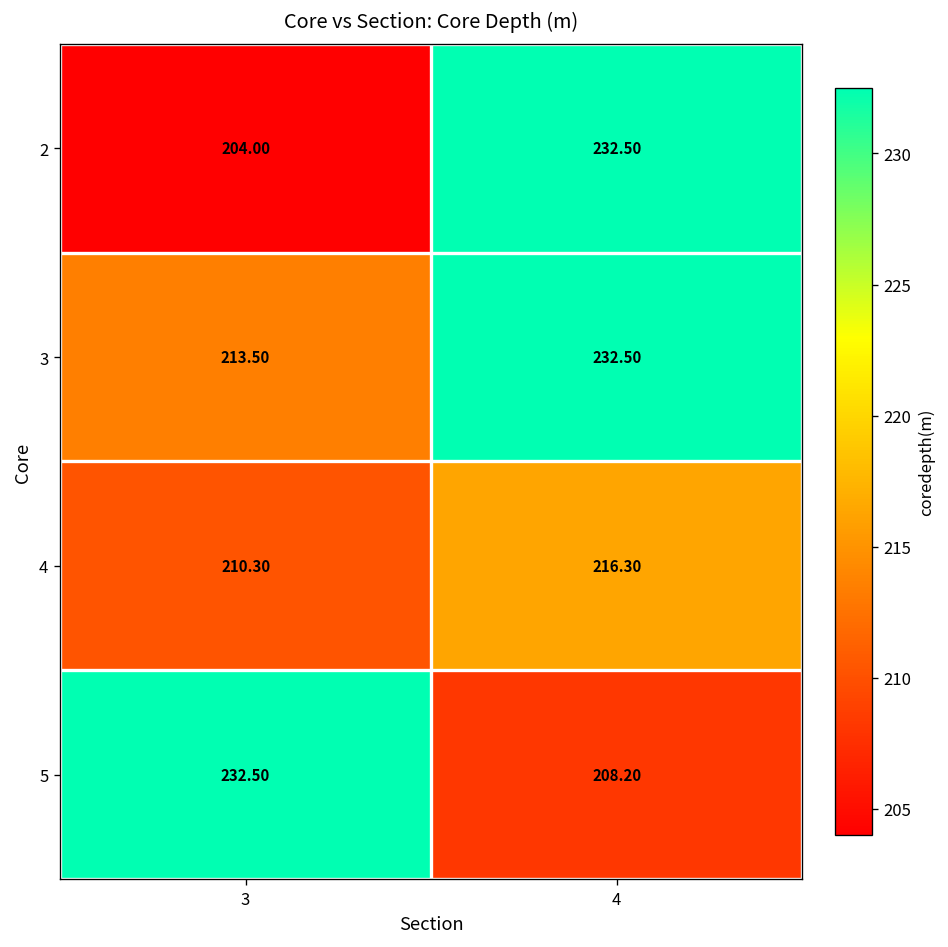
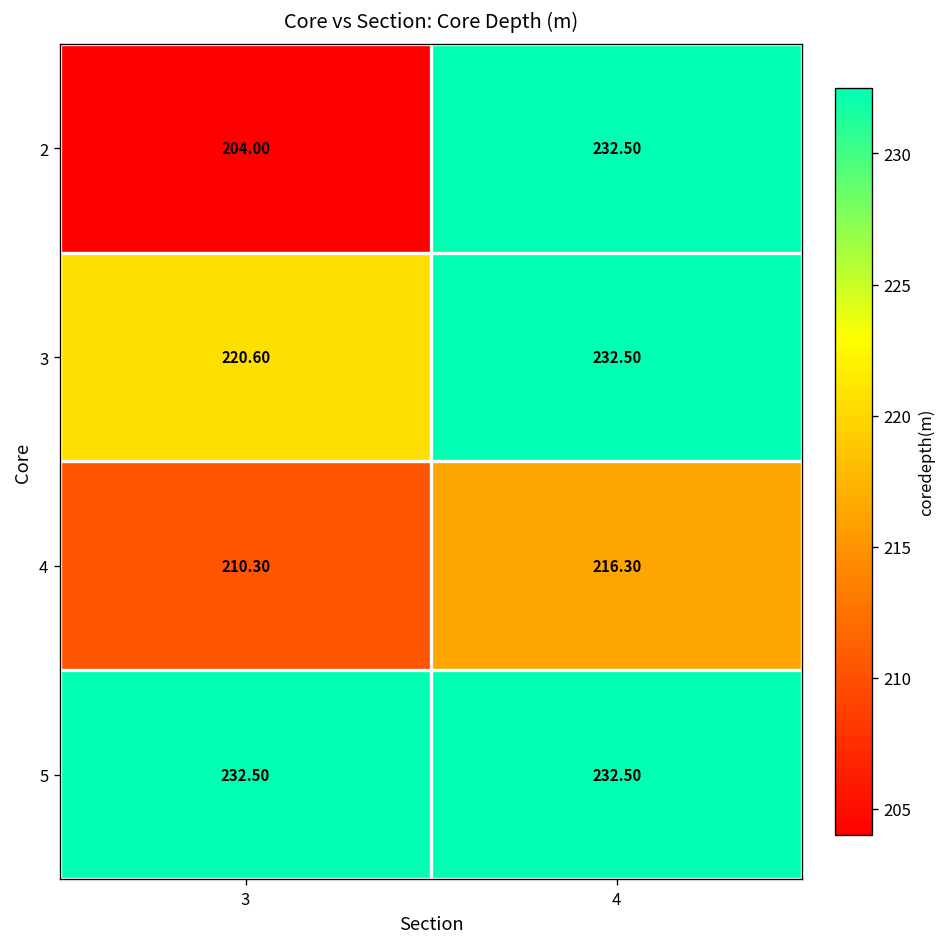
3, 3: 213.50 -> 220.60
5, 4: 208.20 -> 232.50
